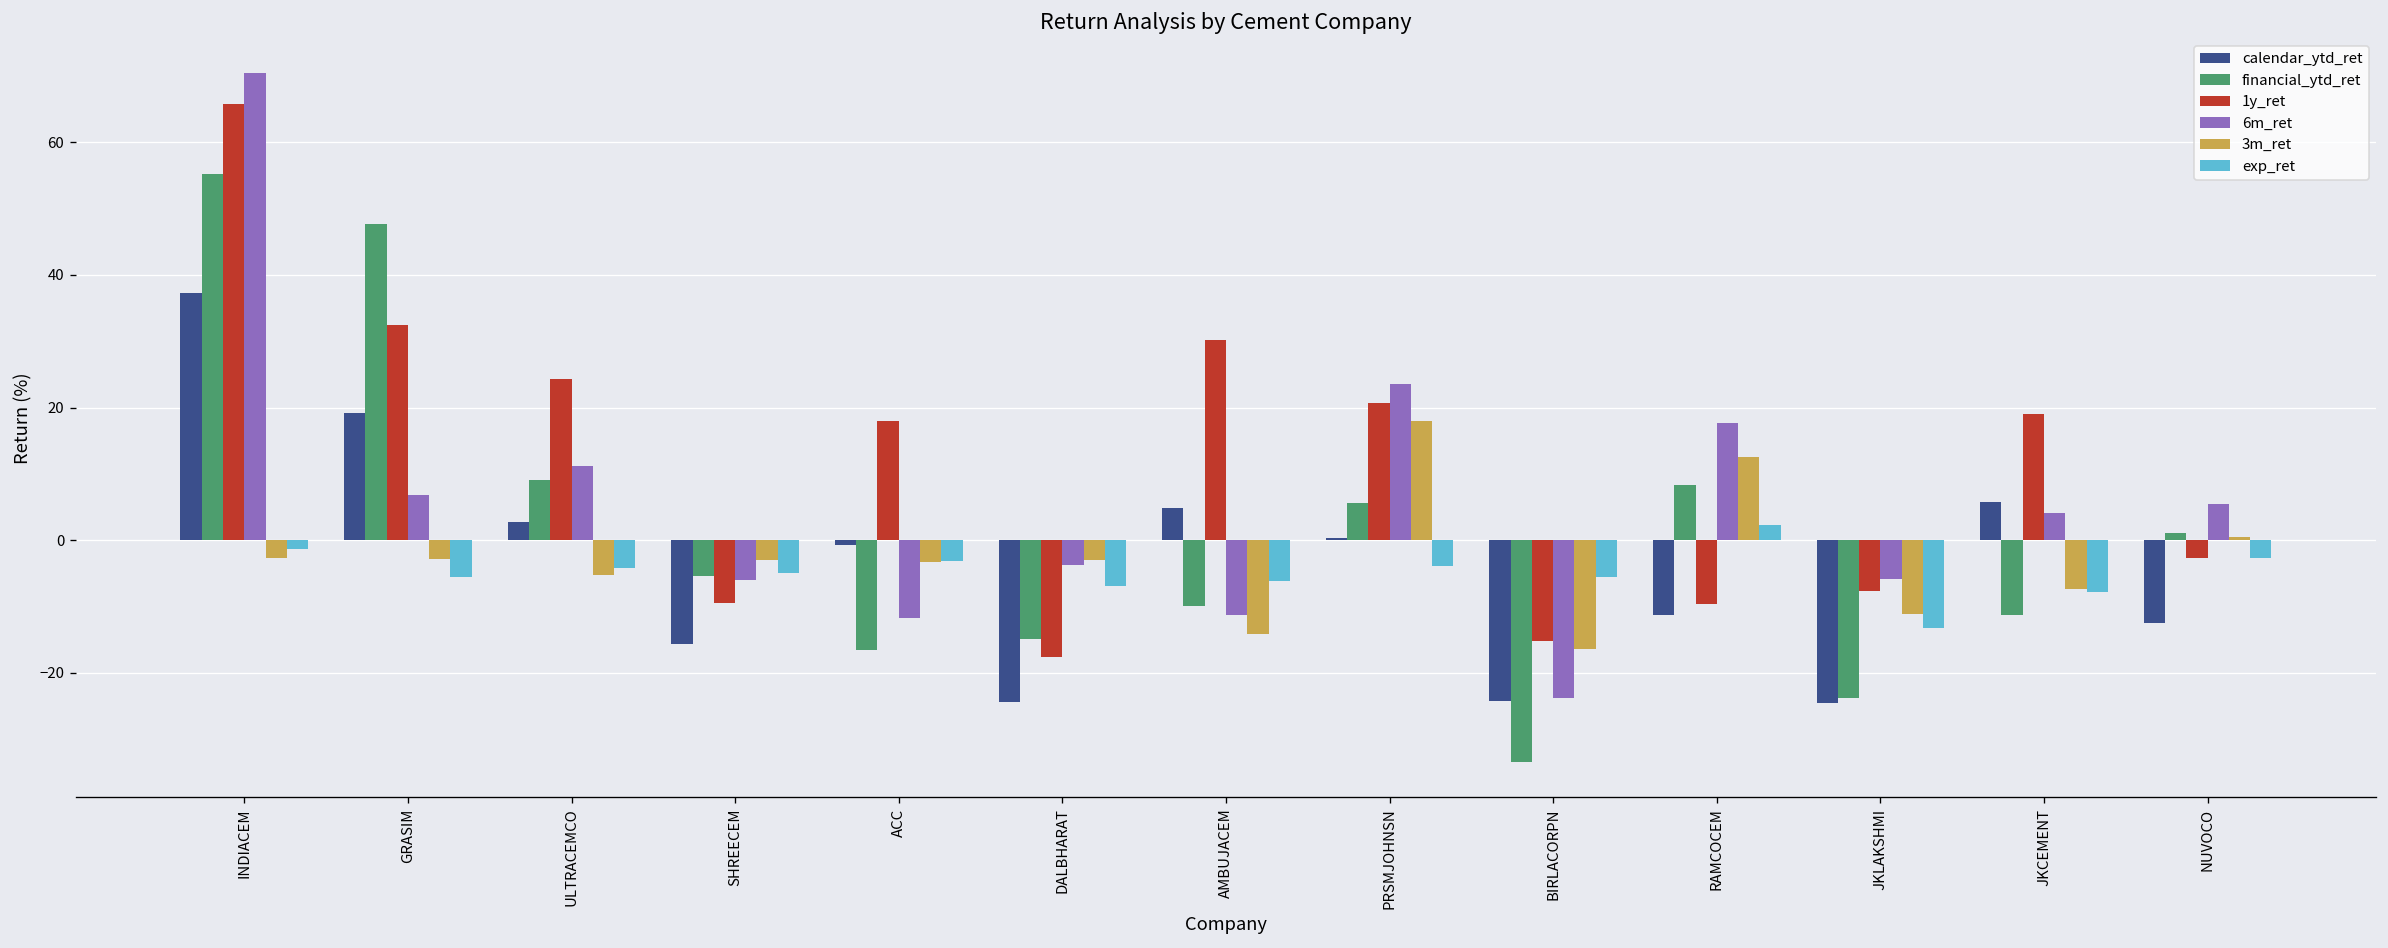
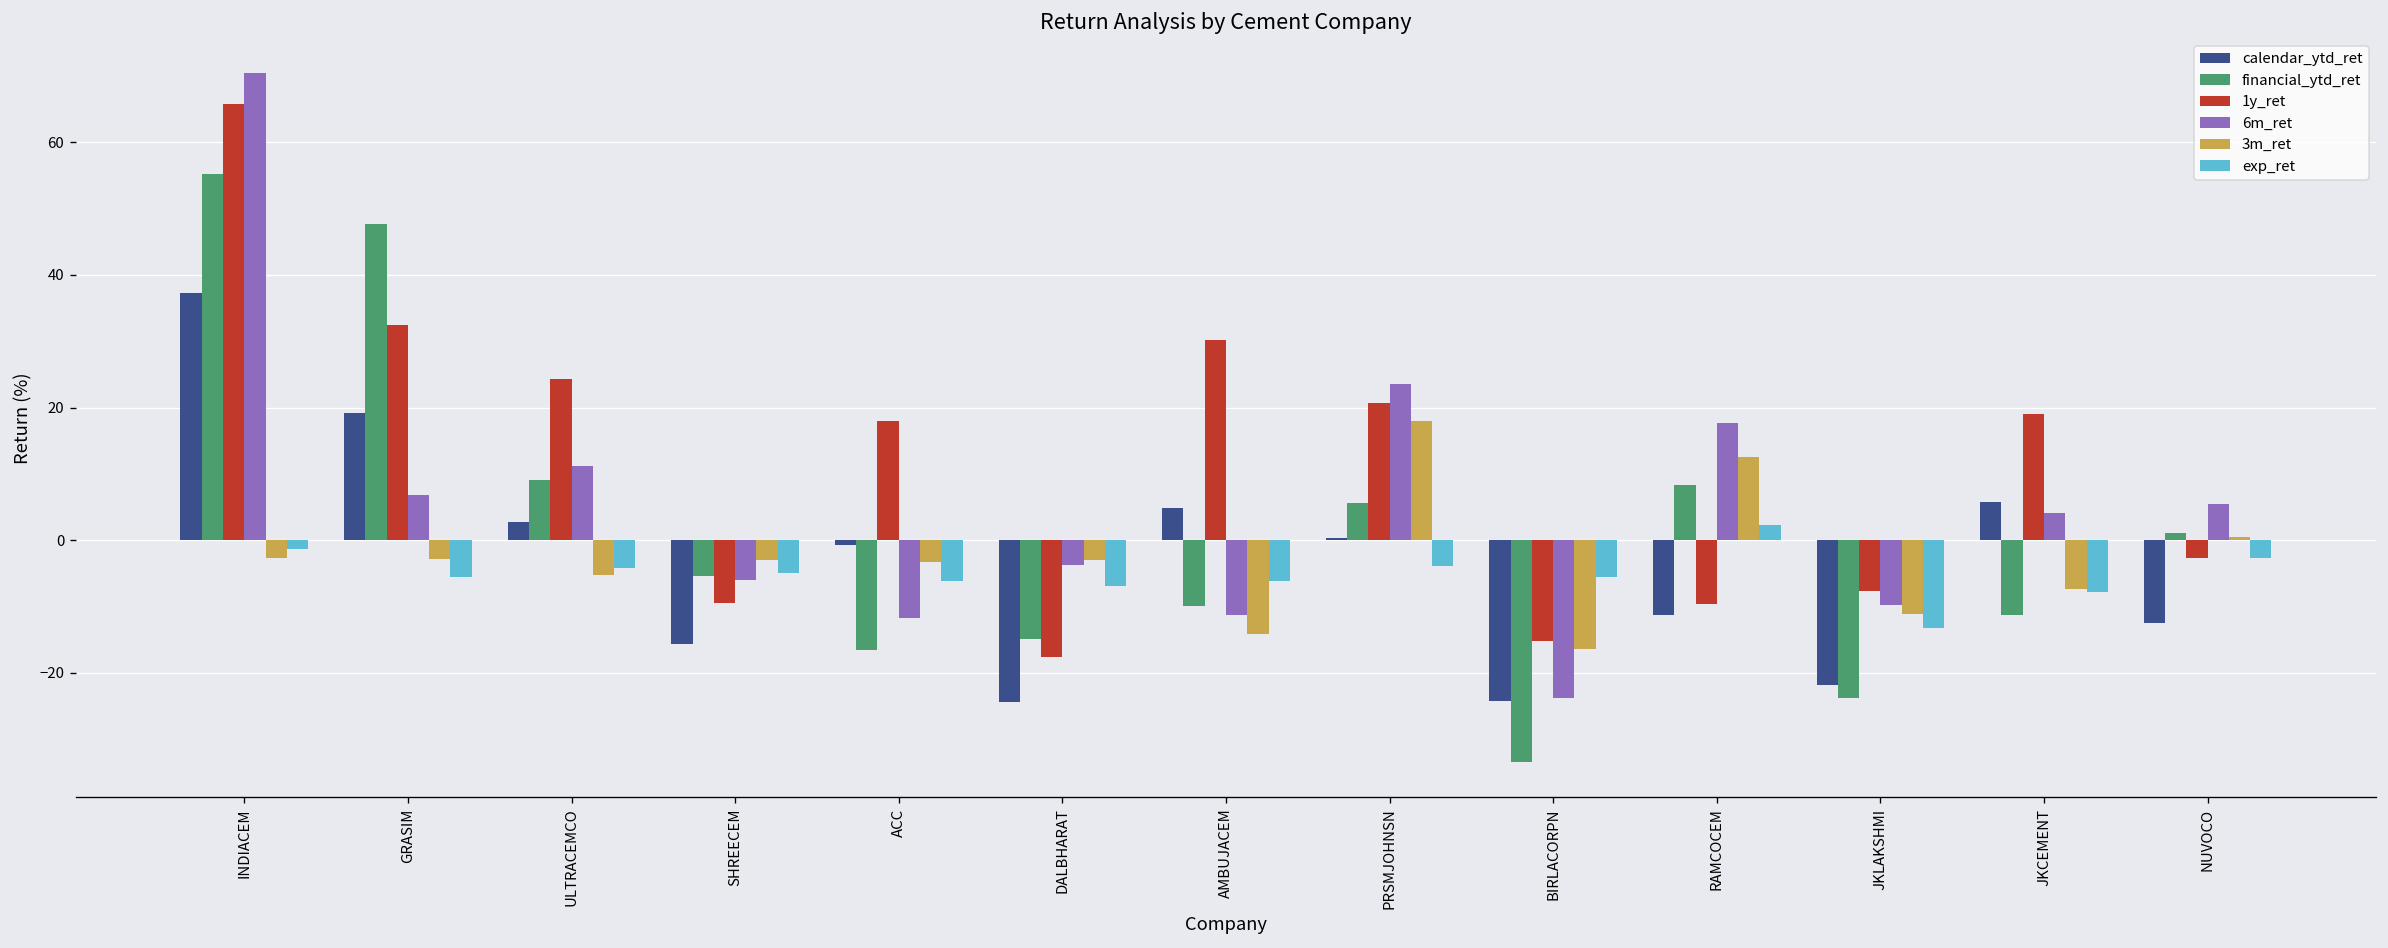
exp_ret, ACC: -3 -> -6
calendar_ytd_ret, JKLAKSHMI: -24 -> -22
6m_ret, JKLAKSHMI: -6 -> -10
